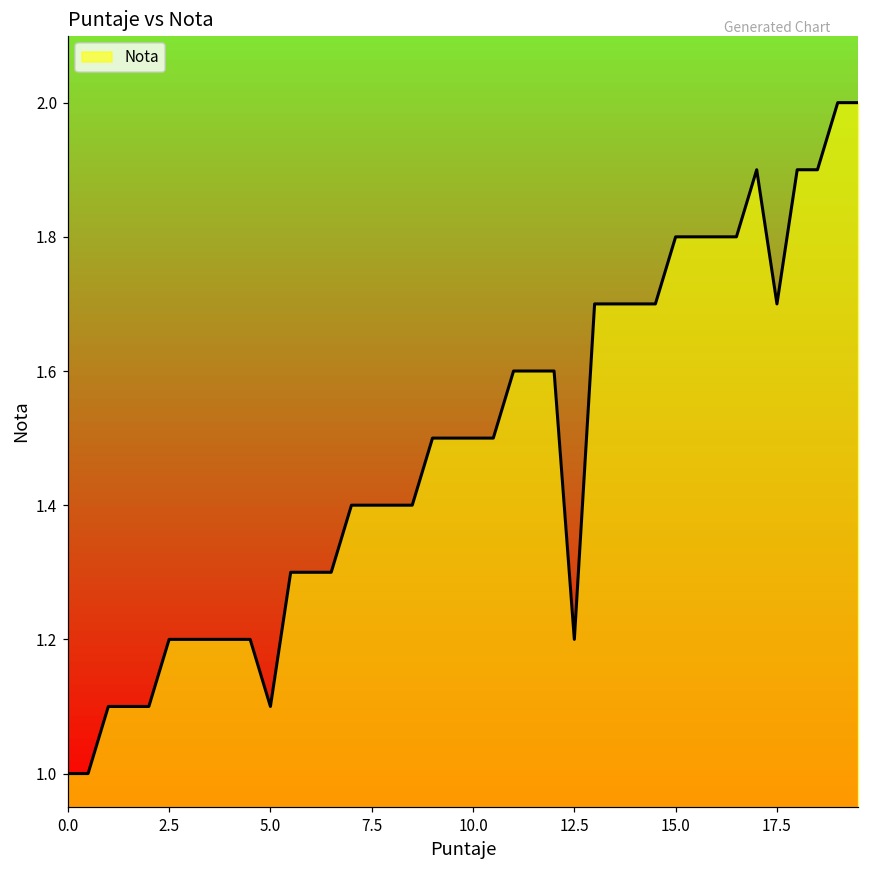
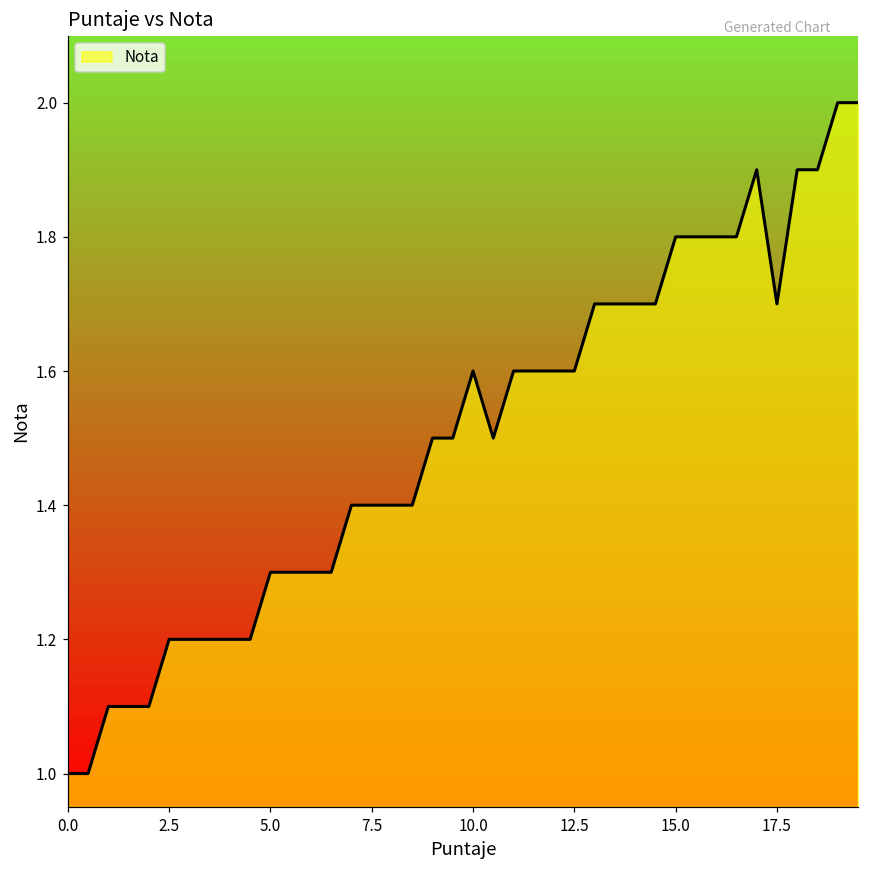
5.0: 1.1 -> 1.3
10.0: 1.5 -> 1.6
12.5: 1.2 -> 1.6
